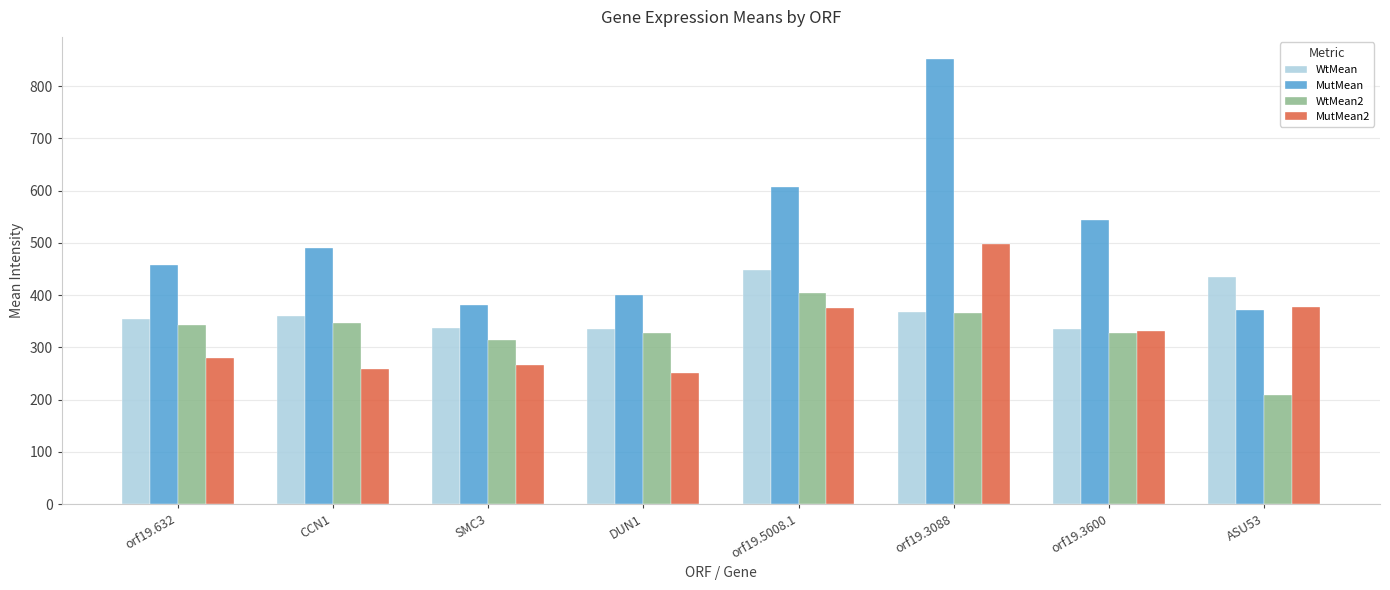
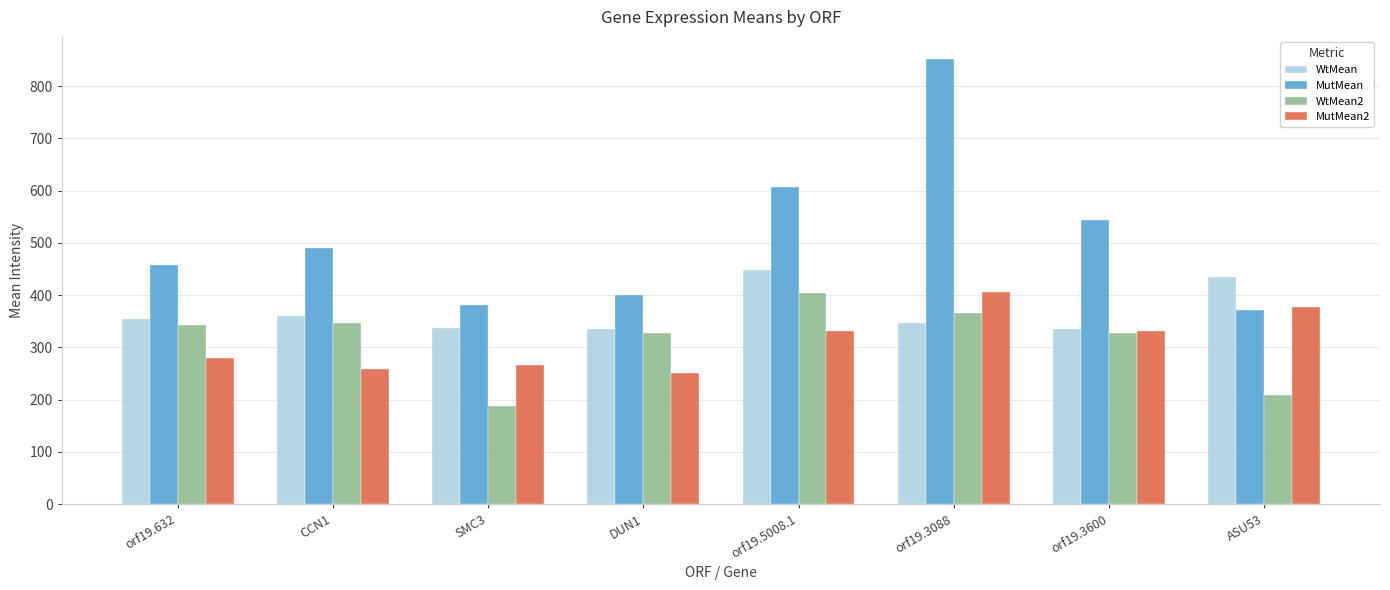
WtMean2, SMC3: 310 -> 190
MutMean2, orf19.5008.1: 380 -> 330
WtMean, orf19.3088: 370 -> 350
MutMean2, orf19.3088: 500 -> 410
